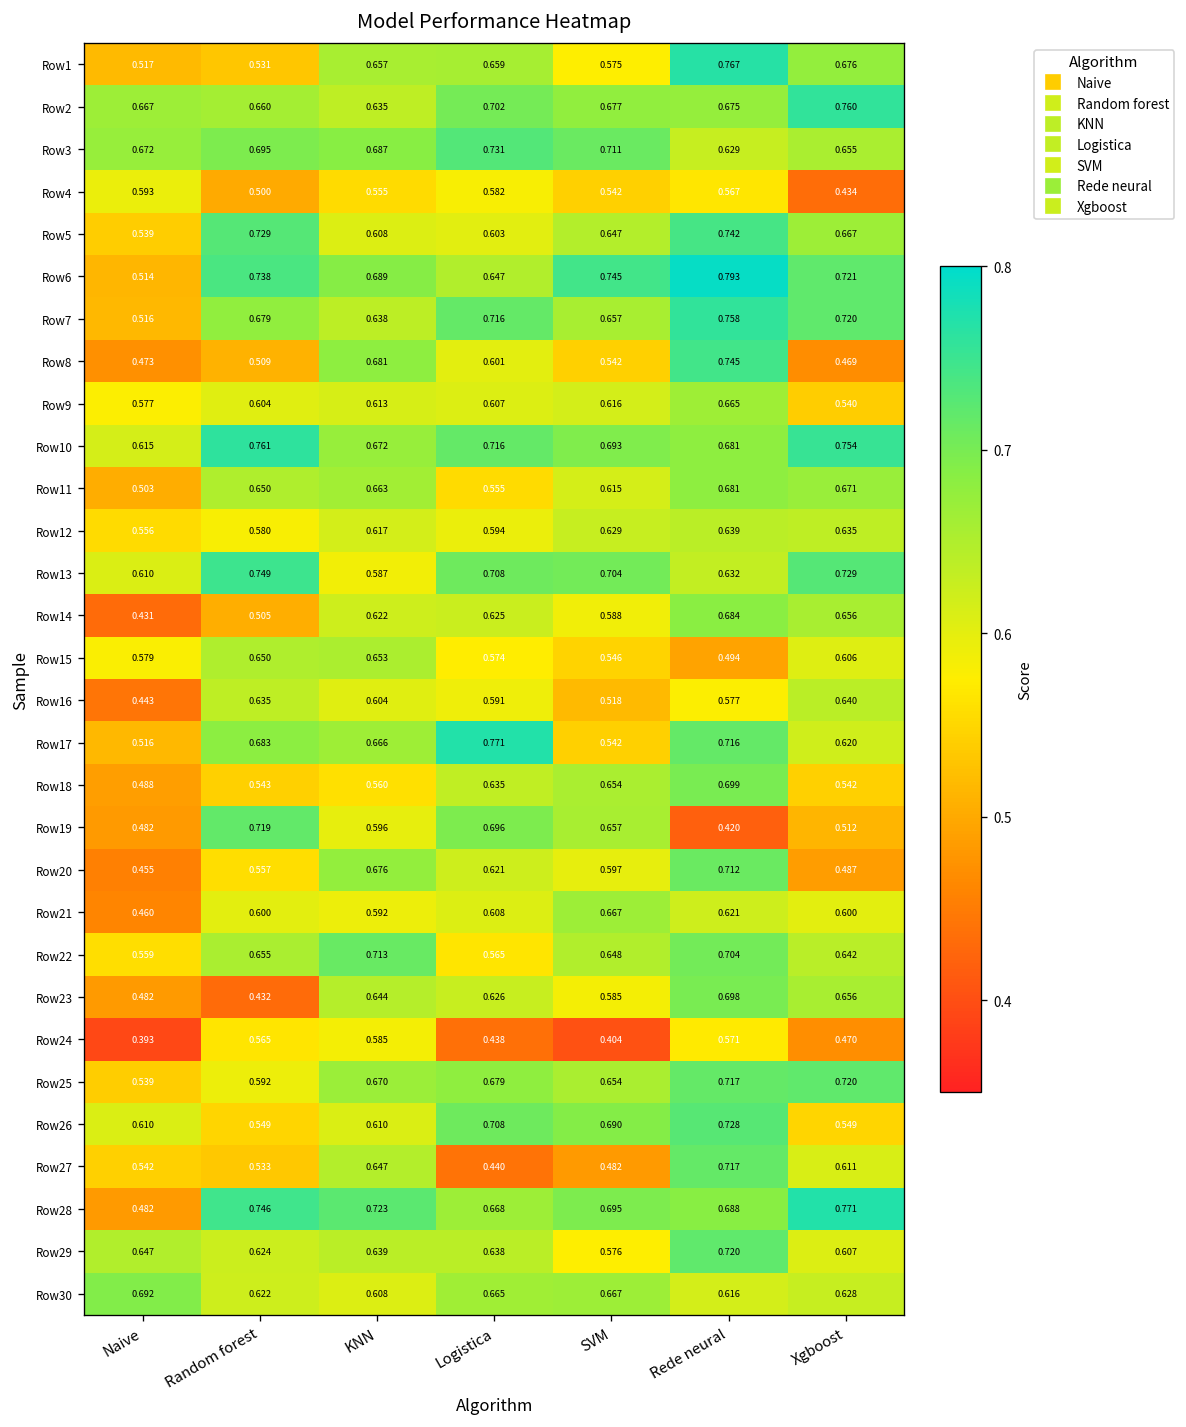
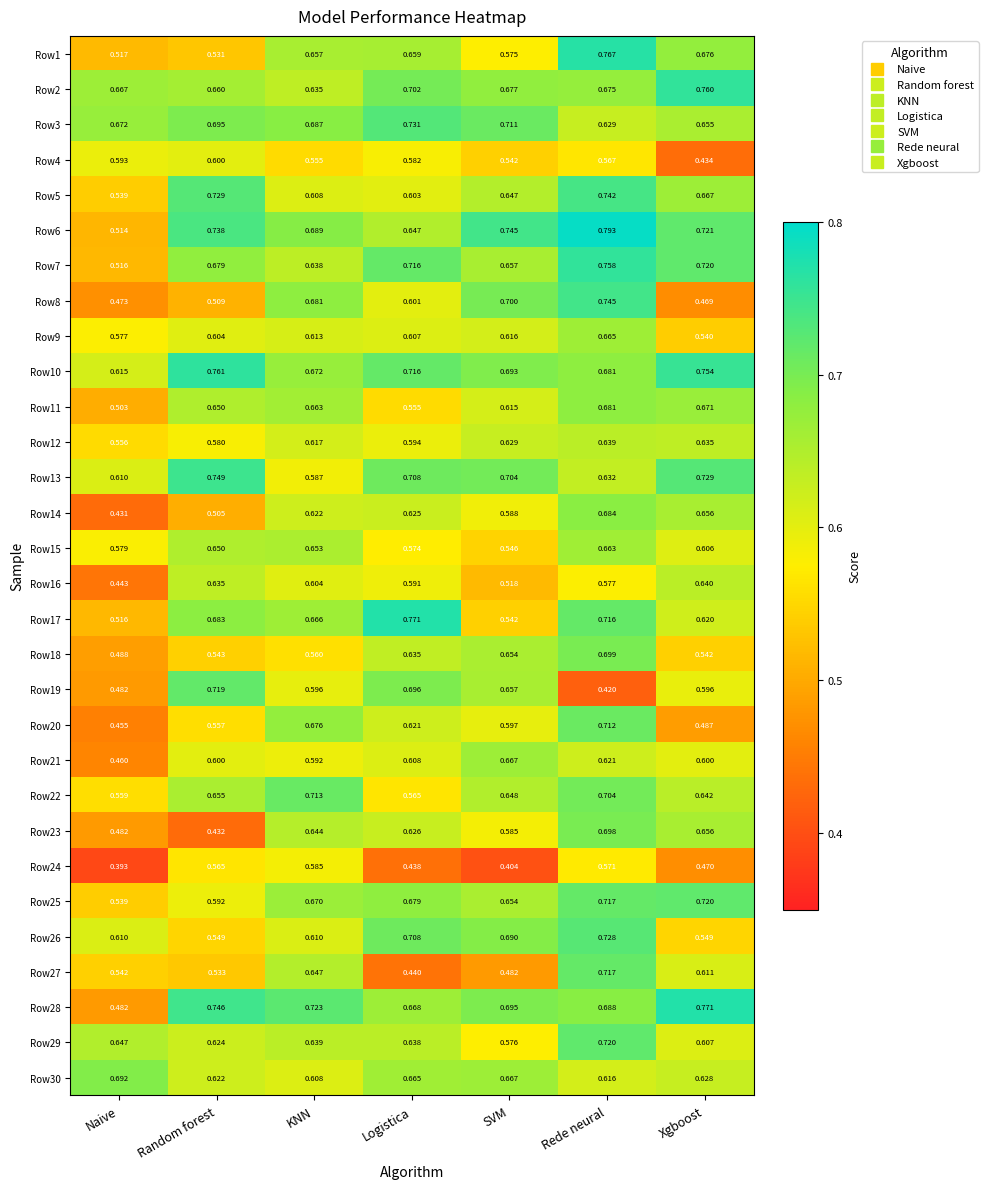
Row4, Random forest: 0.500 -> 0.600
Row8, SVM: 0.542 -> 0.700
Row15, Rede neural: 0.494 -> 0.663
Row19, Xgboost: 0.512 -> 0.596
